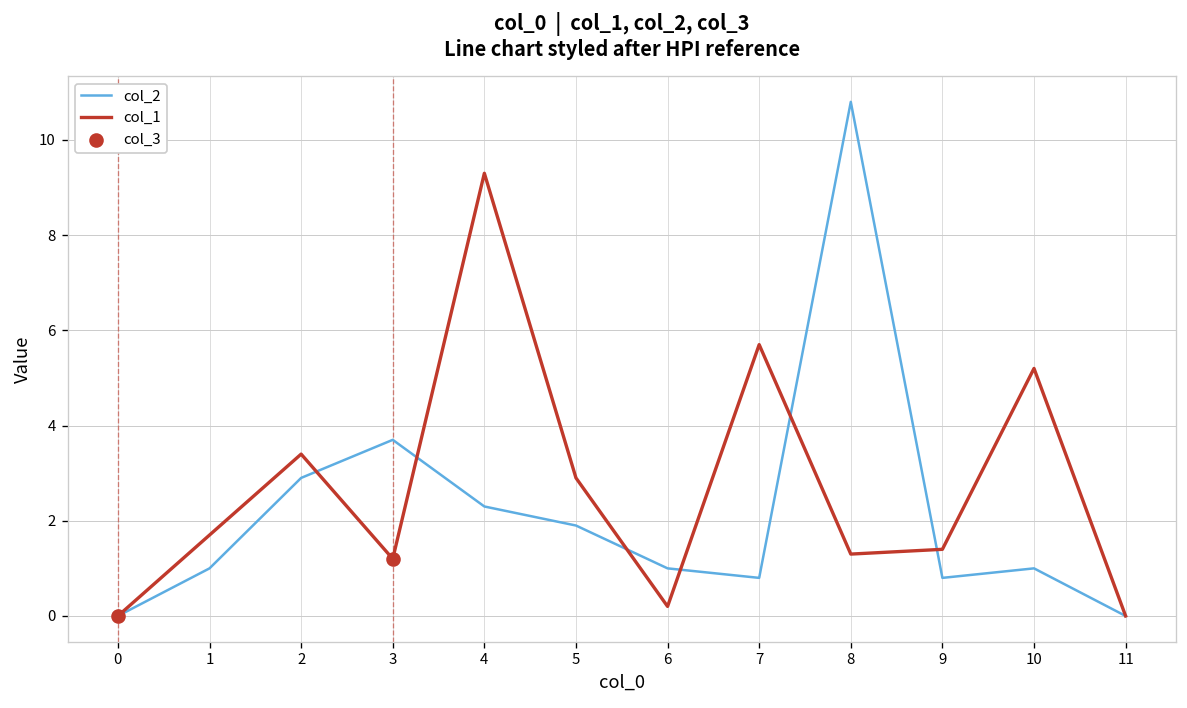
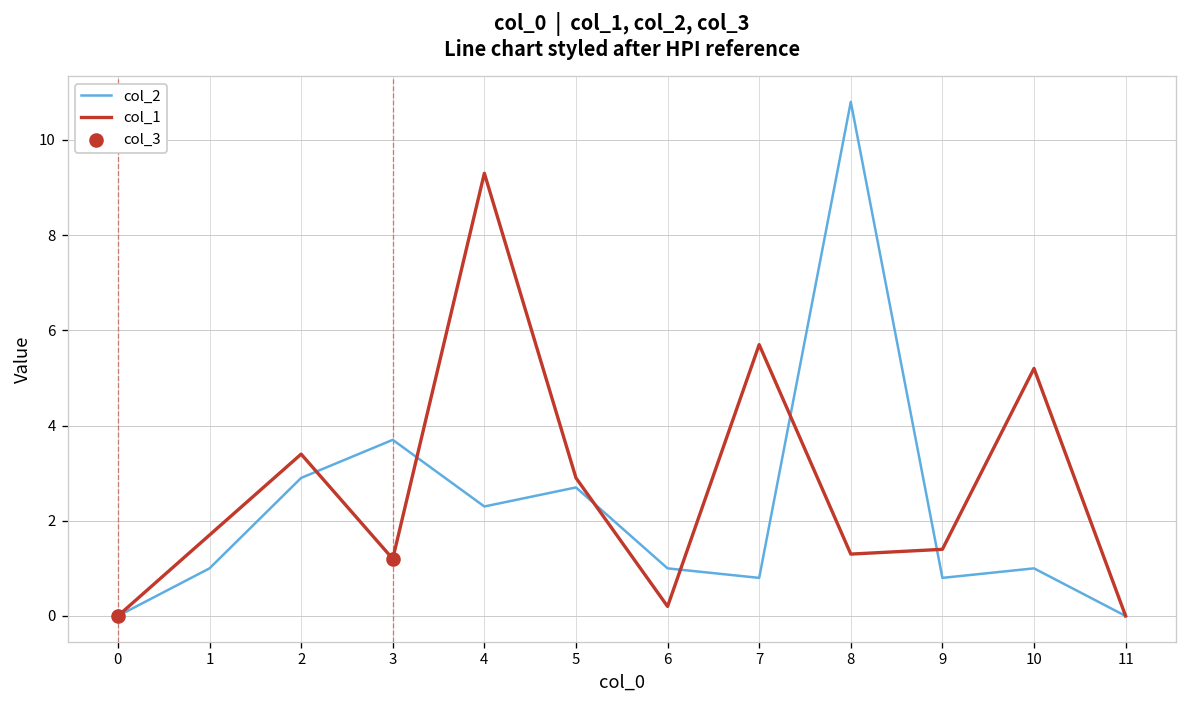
col_2, 5: 1.9 -> 2.7
